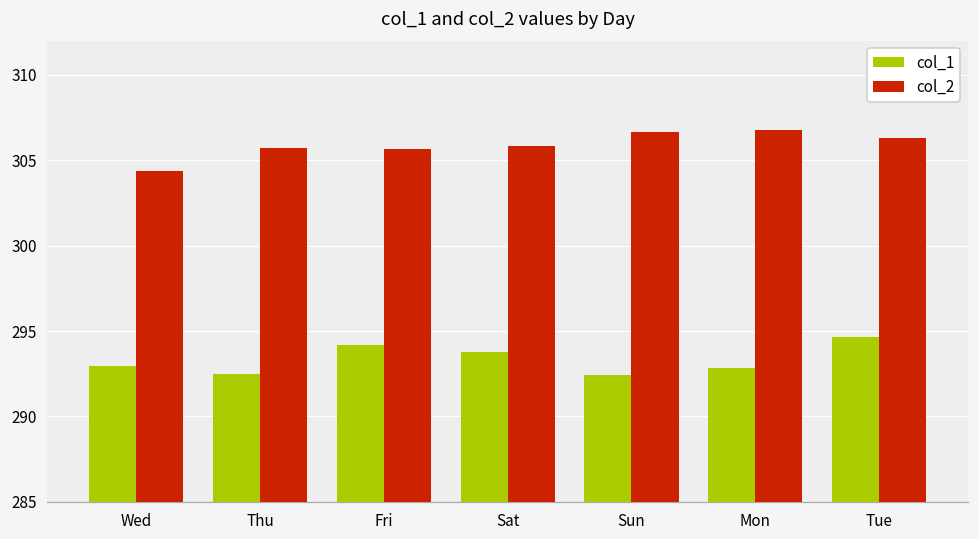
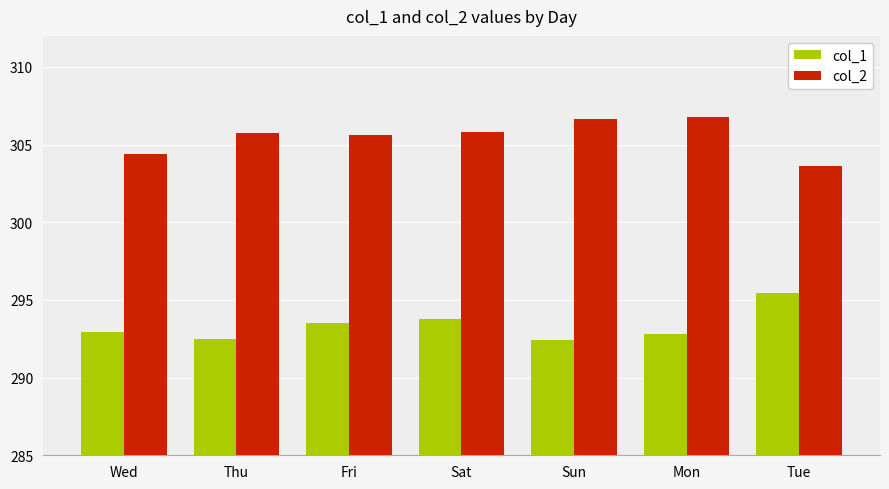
col_1, Fri: 294.2 -> 293.5
col_1, Tue: 294.7 -> 295.5
col_2, Tue: 306.3 -> 303.6
